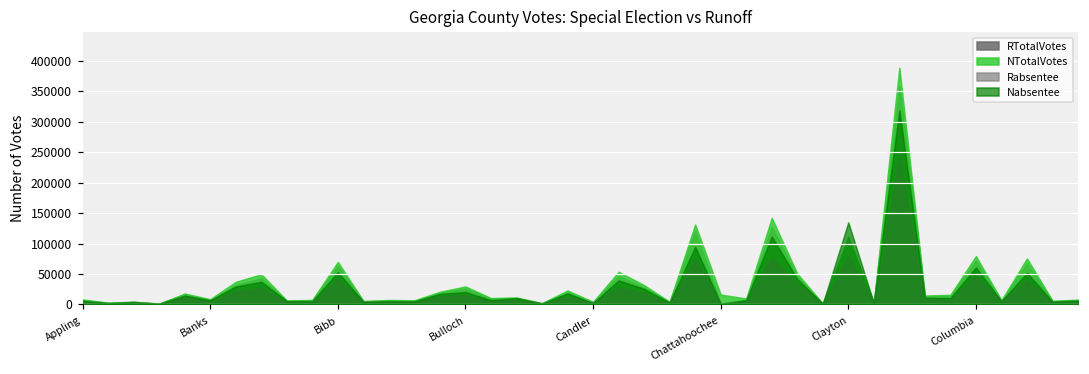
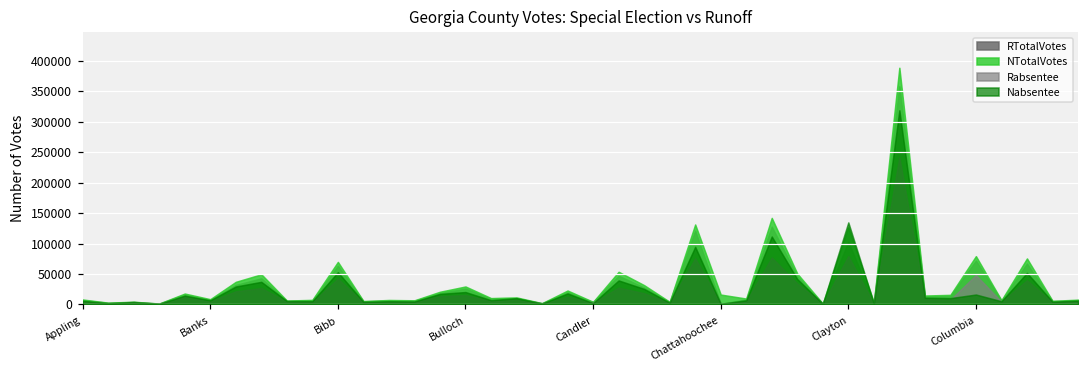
NTotalVotes, Clayton: 110000 -> 130000
Nabsentee, Columbia: 60000 -> 20000
